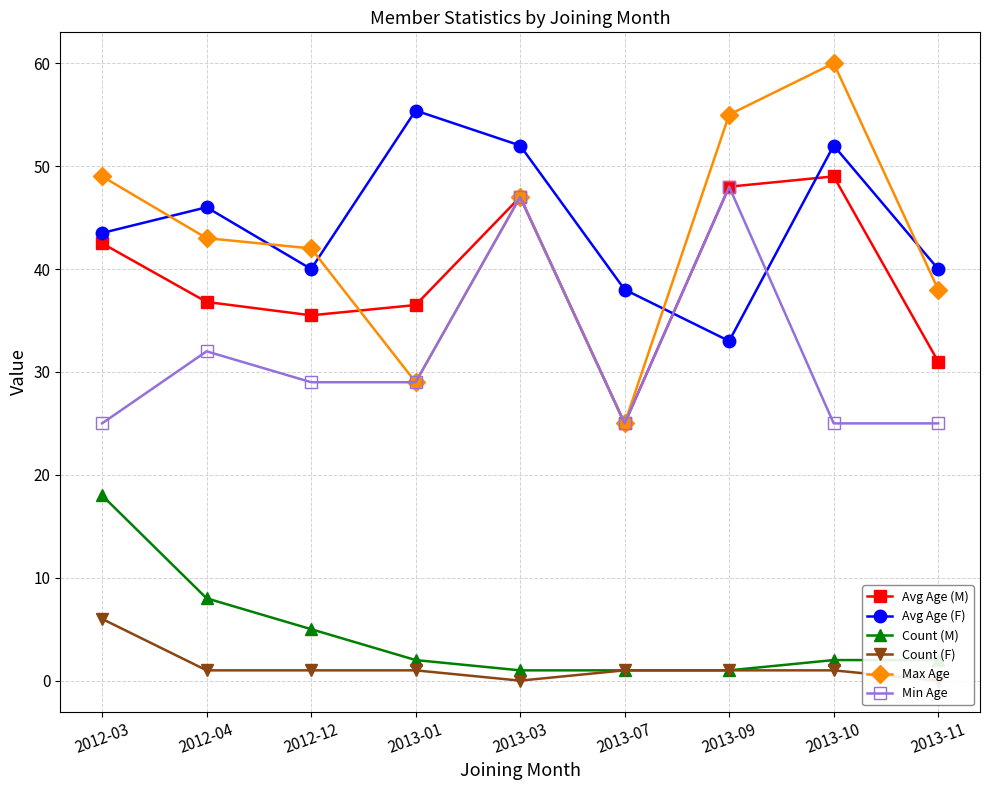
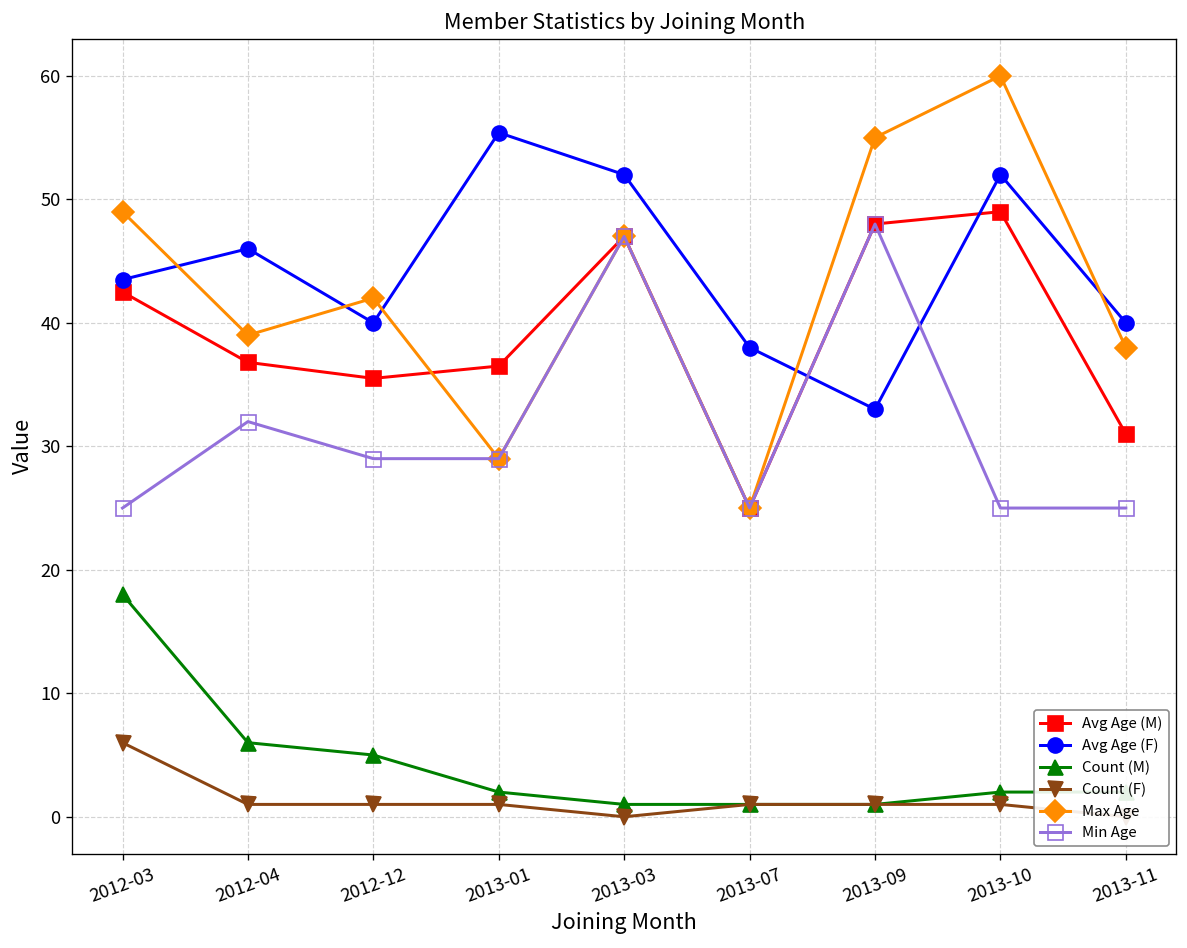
Count (M), 2012-04: 8 -> 6
Max Age, 2012-04: 43 -> 39
